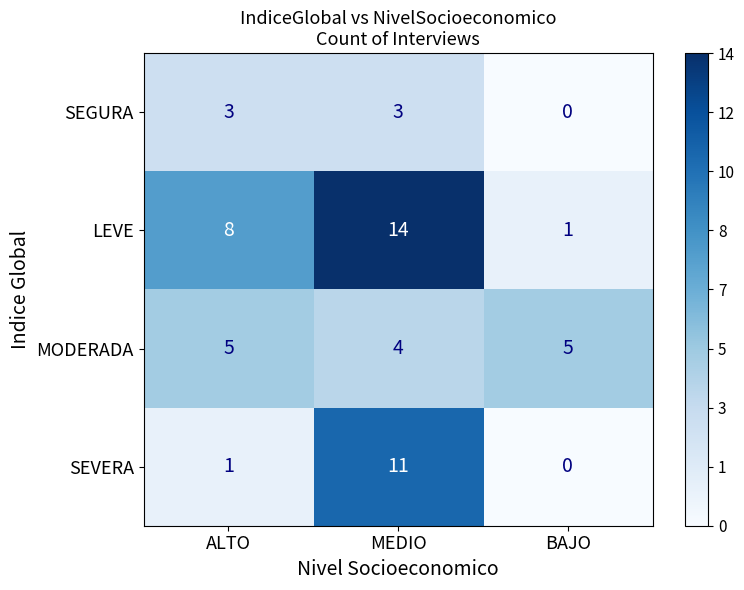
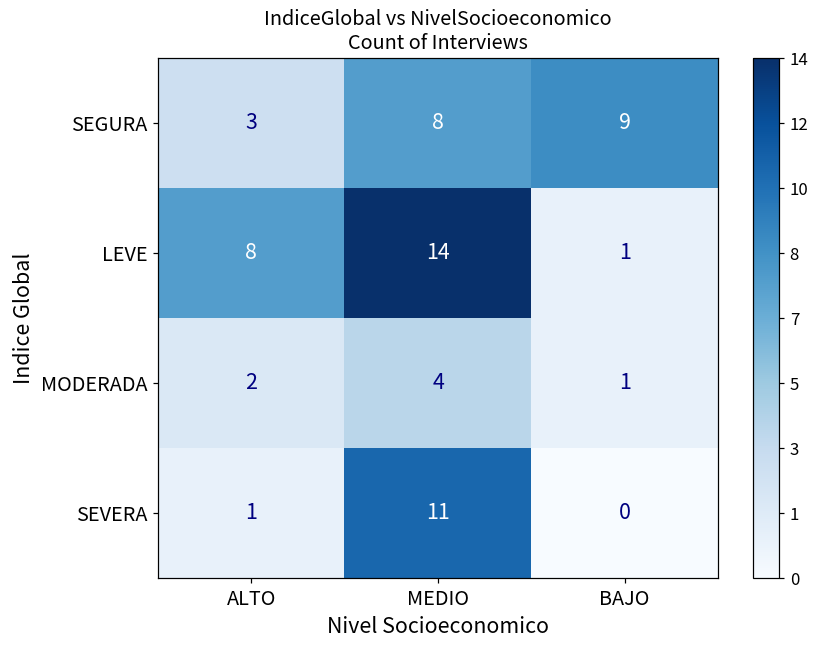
SEGURA, MEDIO: 3 -> 8
SEGURA, BAJO: 0 -> 9
MODERADA, ALTO: 5 -> 2
MODERADA, BAJO: 5 -> 1
